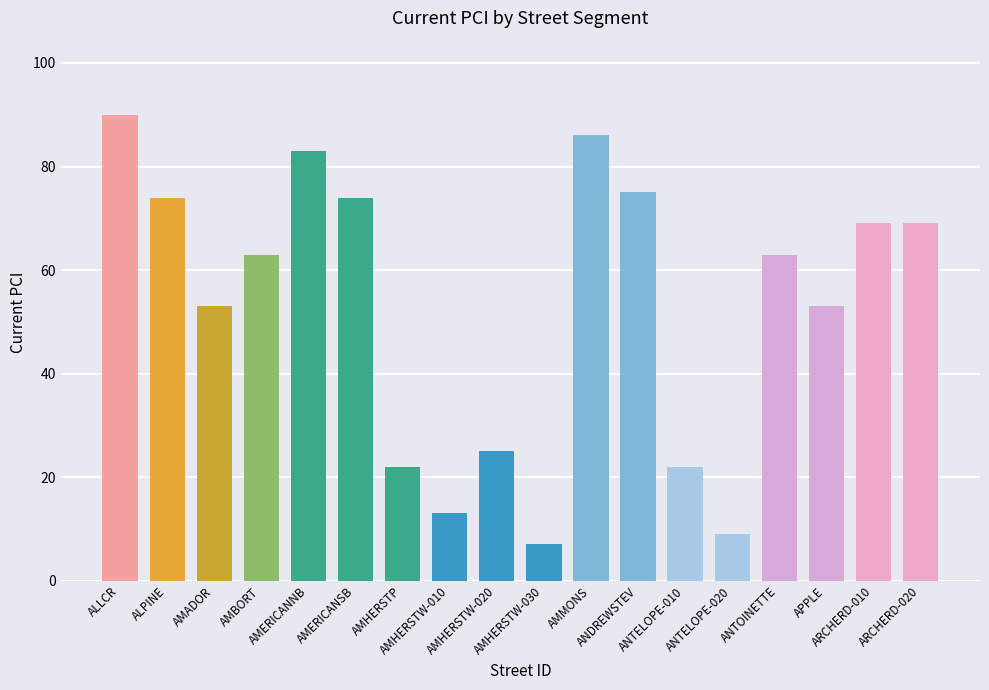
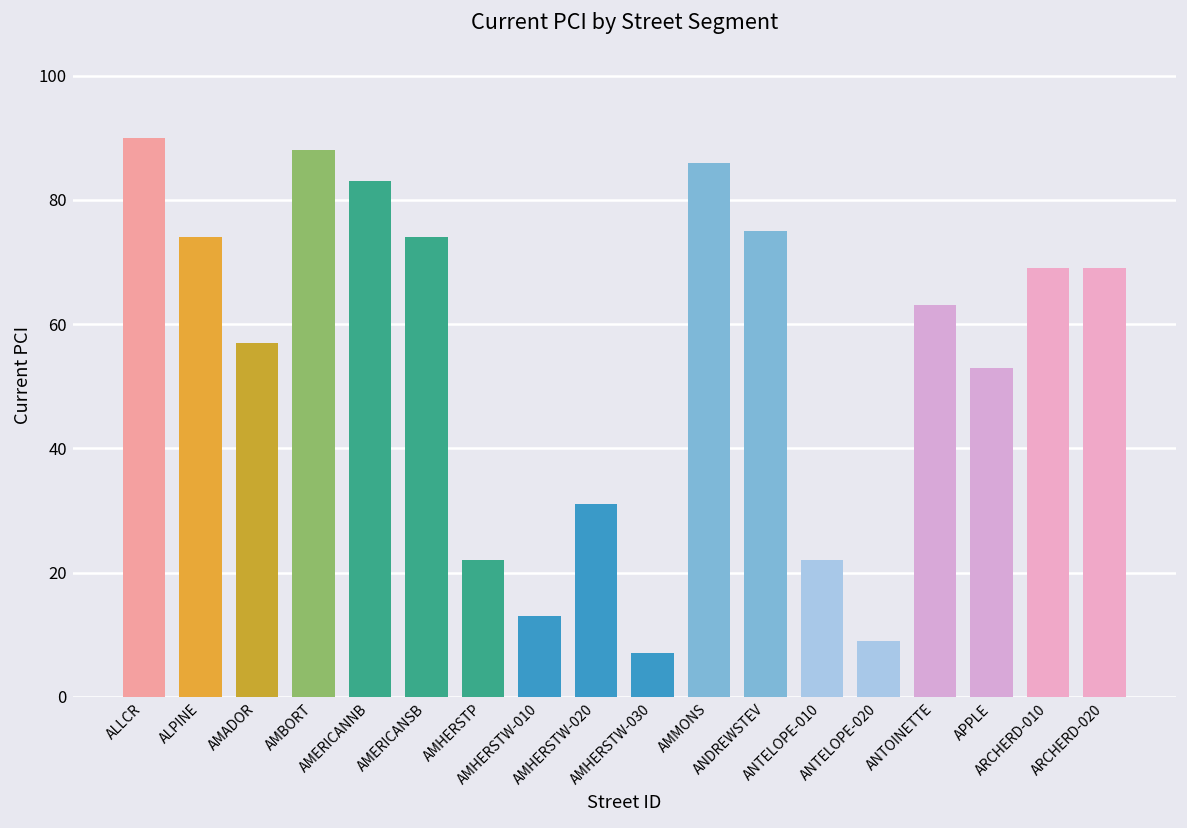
AMADOR: 53 -> 57
AMBORT: 63 -> 88
AMHERSTW-020: 25 -> 31
